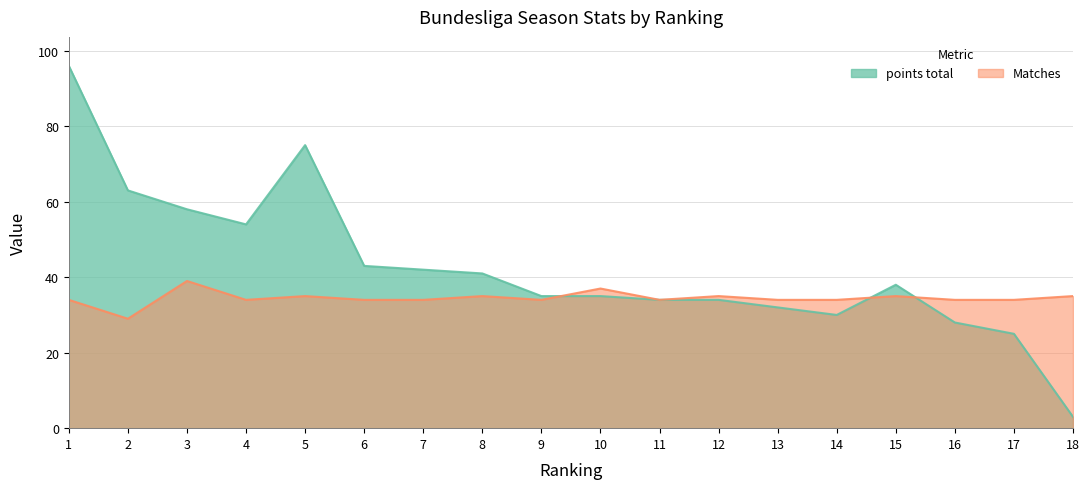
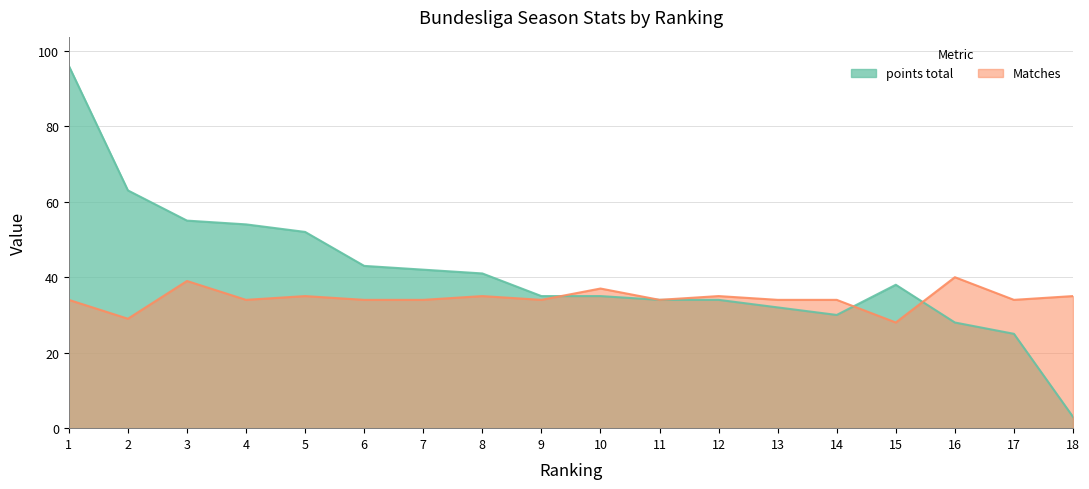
points total, 3: 58 -> 55
points total, 5: 75 -> 52
Matches, 15: 35 -> 28
Matches, 16: 34 -> 40
